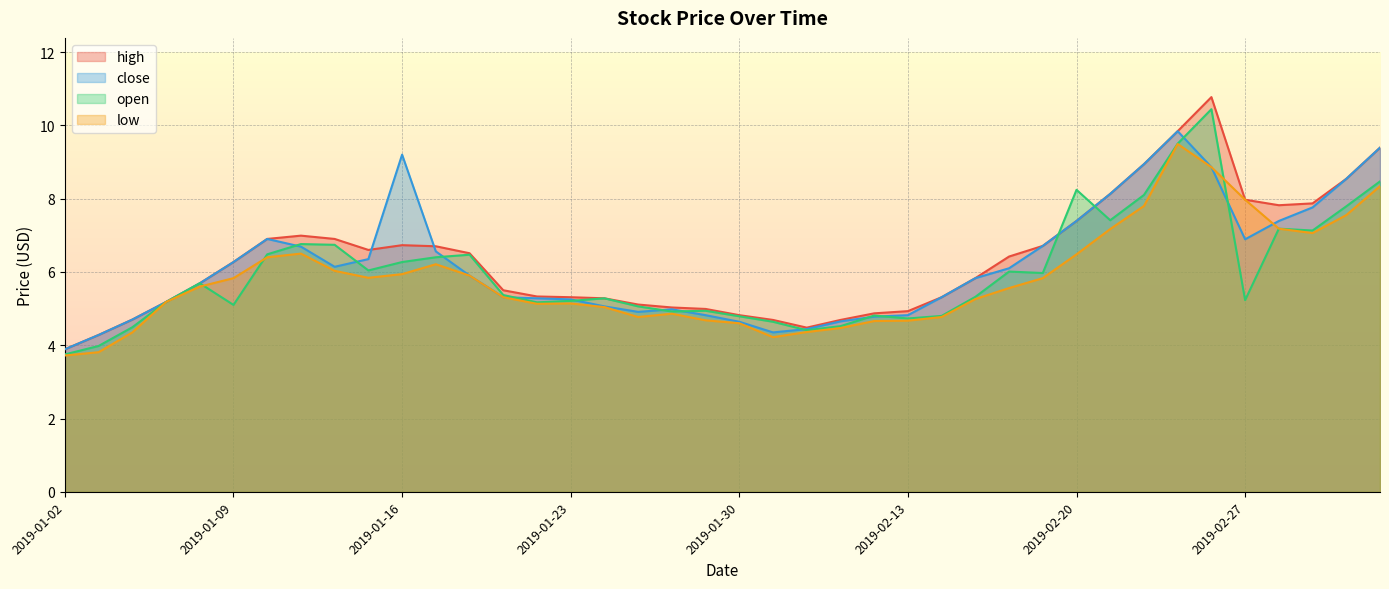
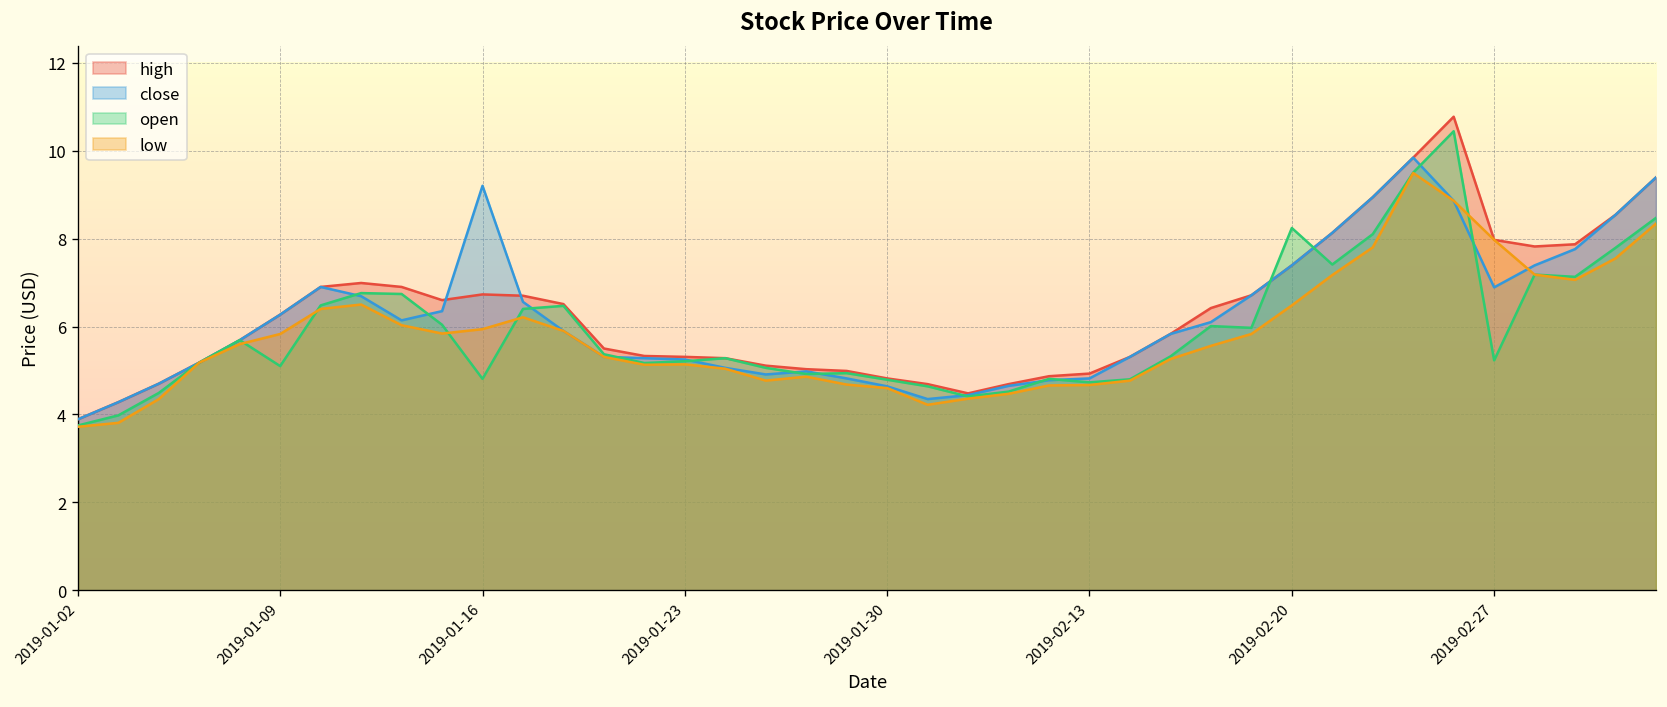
open, 2019-01-16: 6.3 -> 4.8
